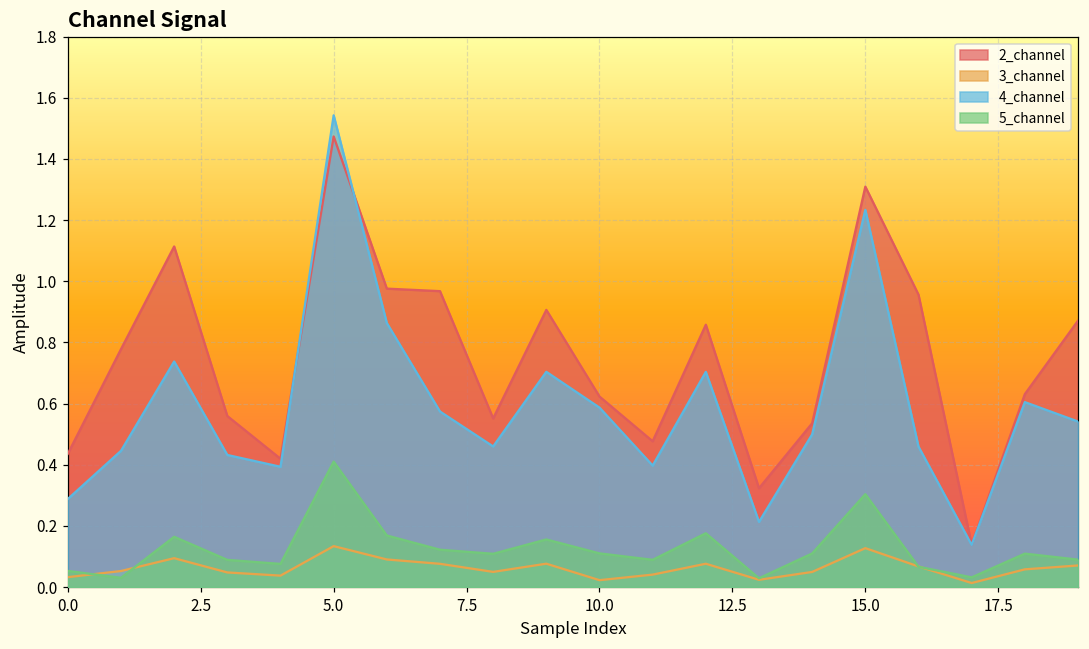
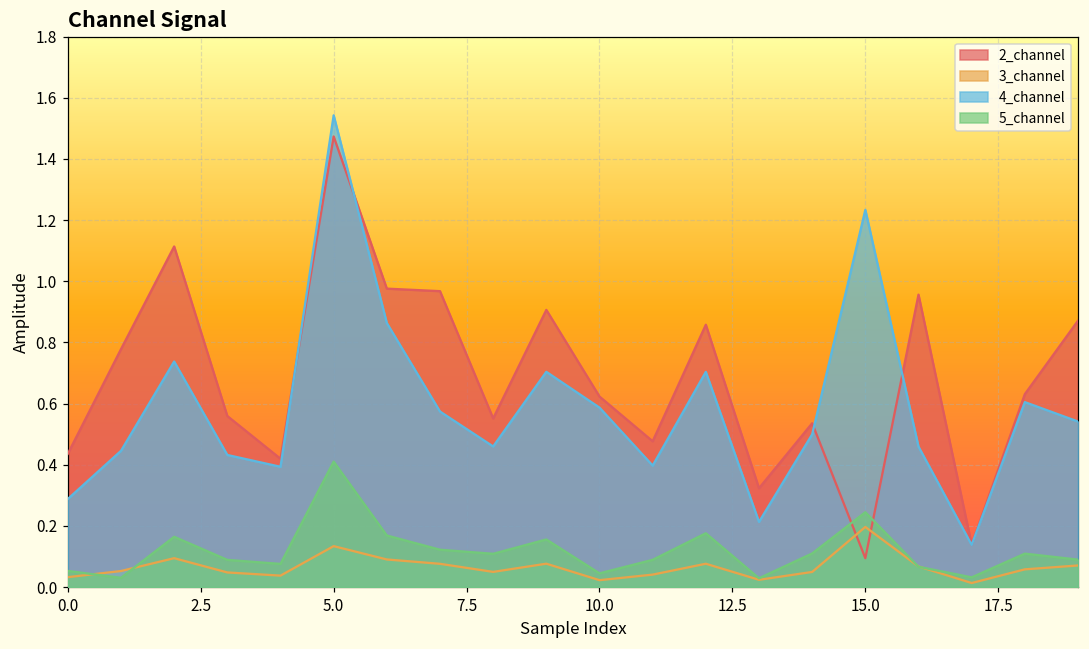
5_channel, 10.0: 0.11 -> 0.04
2_channel, 15.0: 1.31 -> 0.09
3_channel, 15.0: 0.13 -> 0.20
5_channel, 15.0: 0.30 -> 0.24
